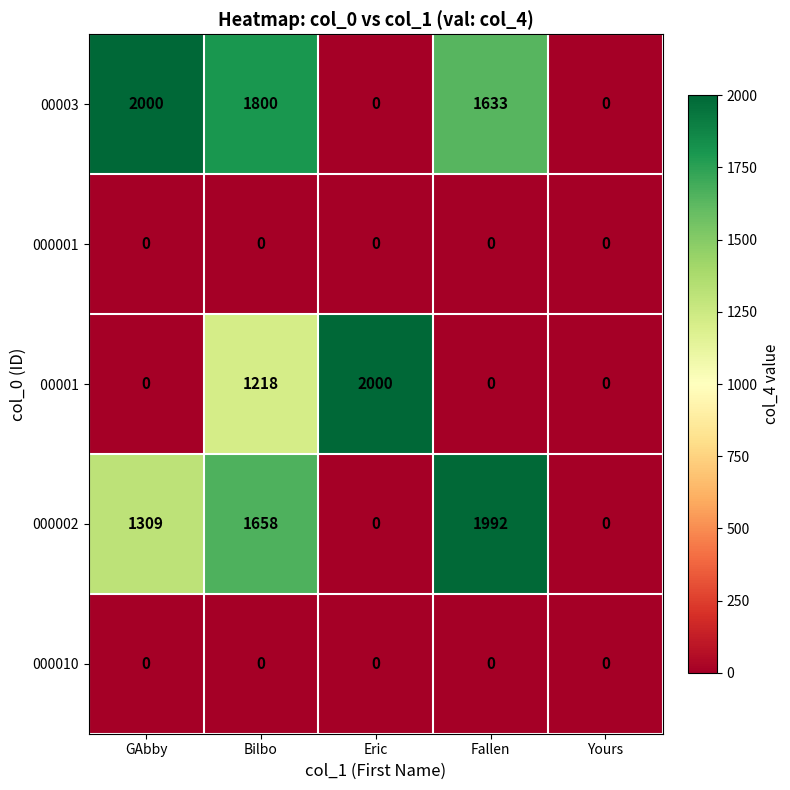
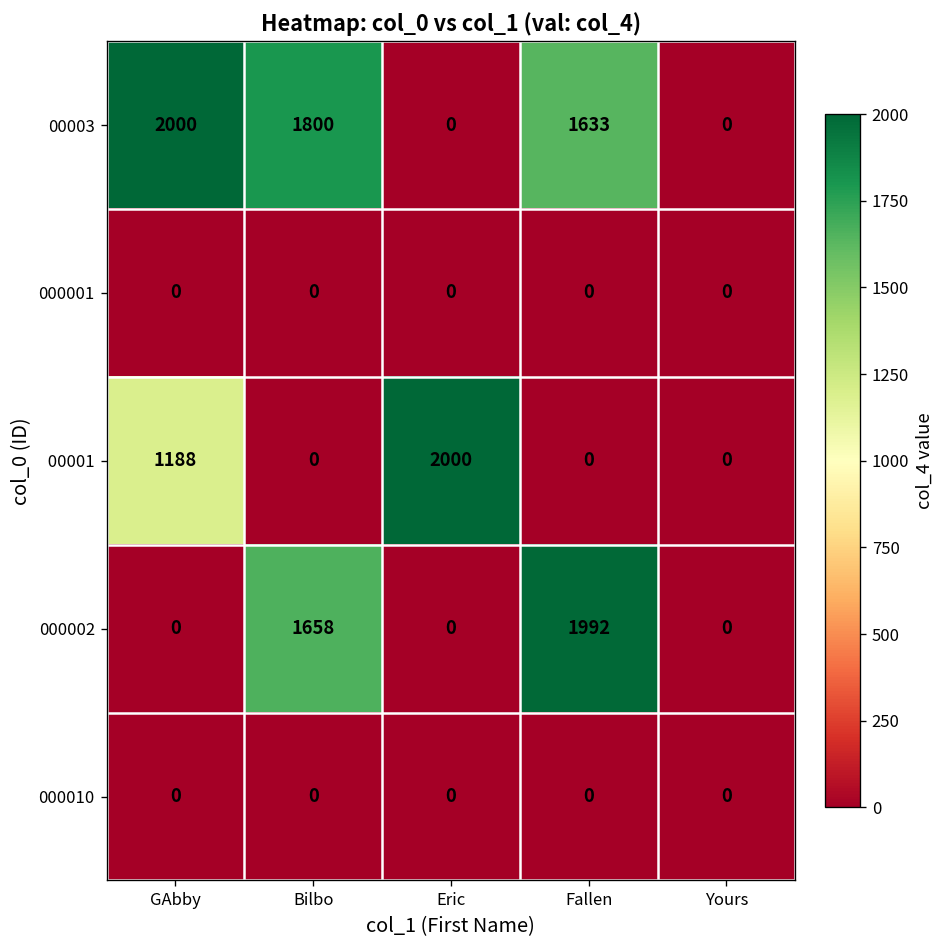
00001, GAbby: 0 -> 1188
00001, Bilbo: 1218 -> 0
000002, GAbby: 1309 -> 0
